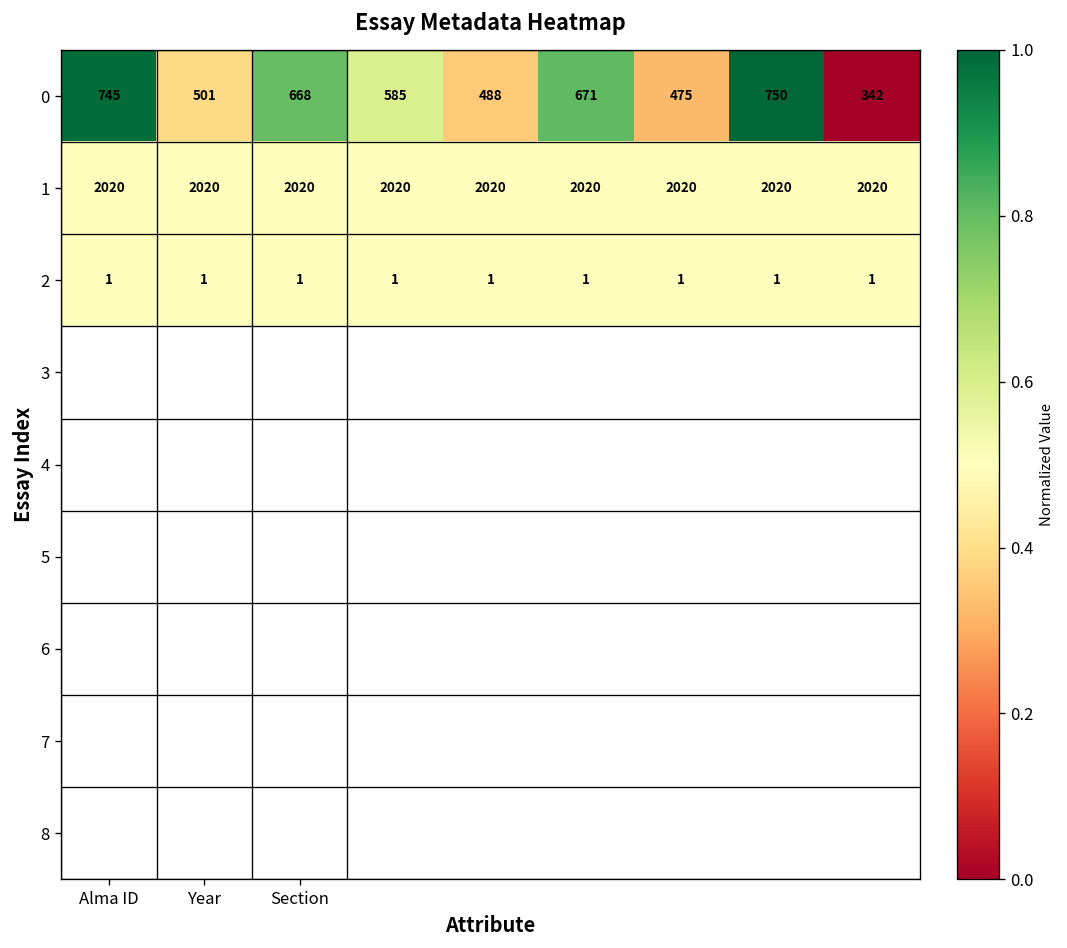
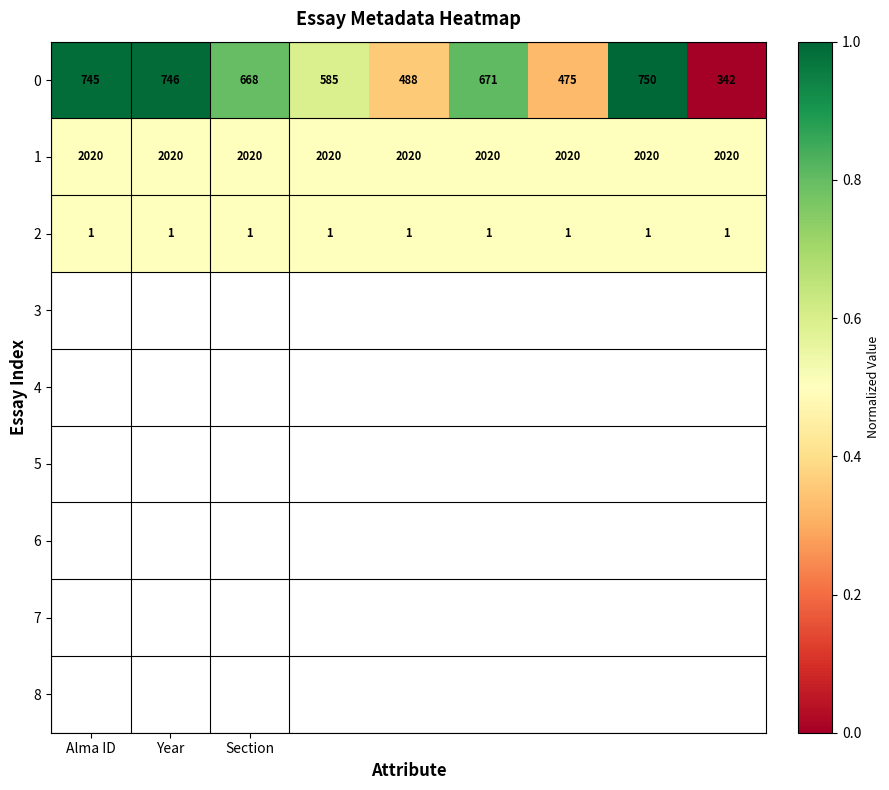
0, Year: 501 -> 746
